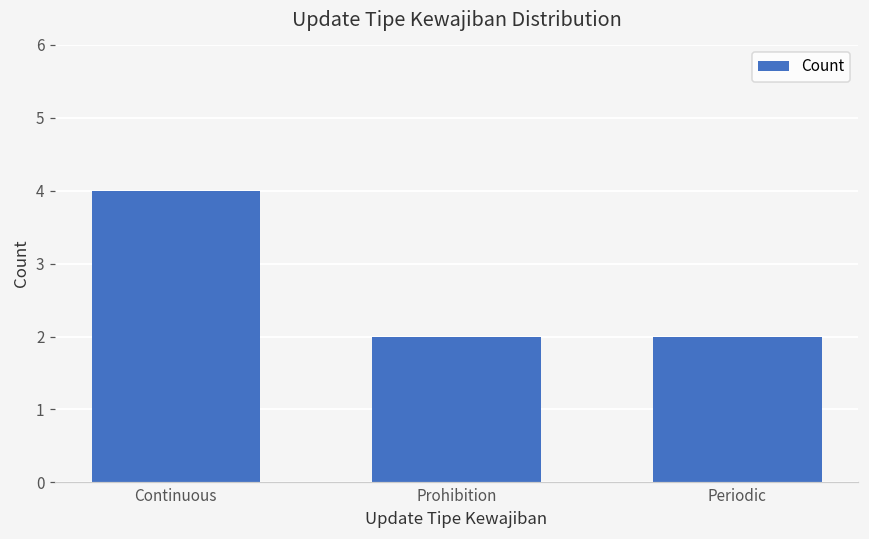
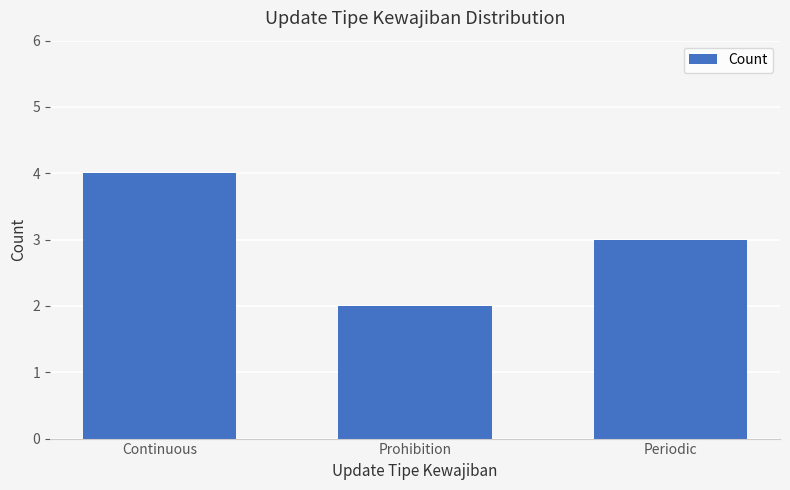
Periodic: 2 -> 3
